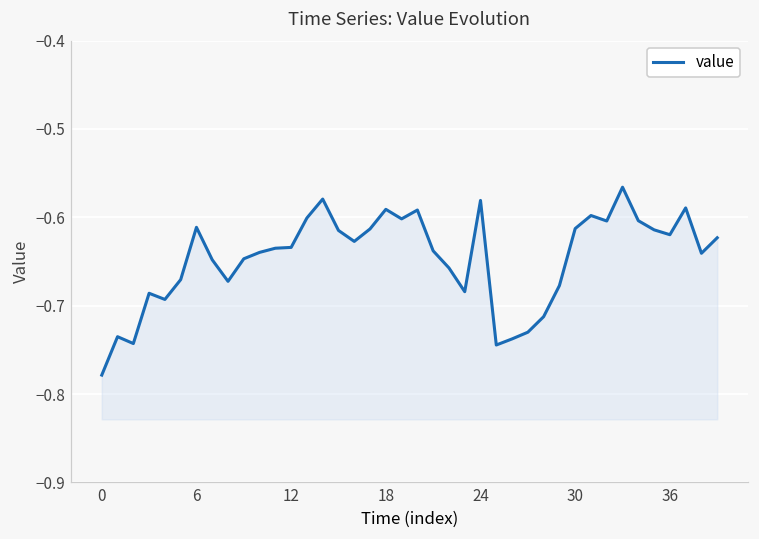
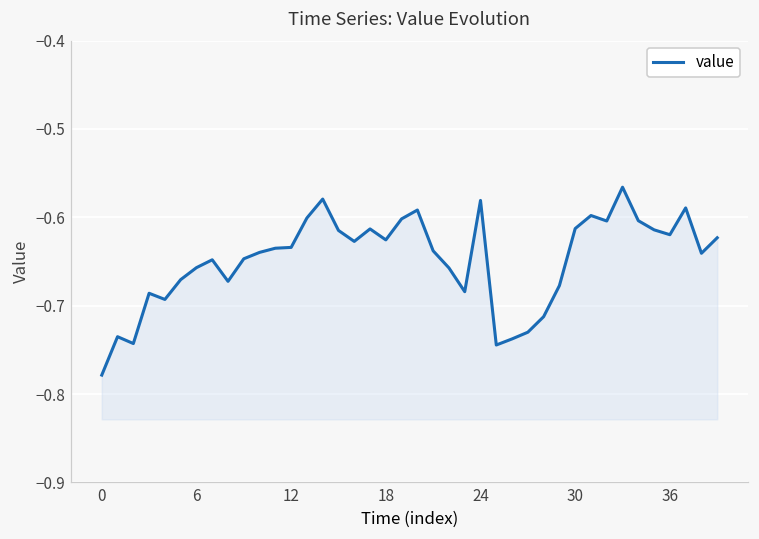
6: -0.61 -> -0.66
18: -0.59 -> -0.63
